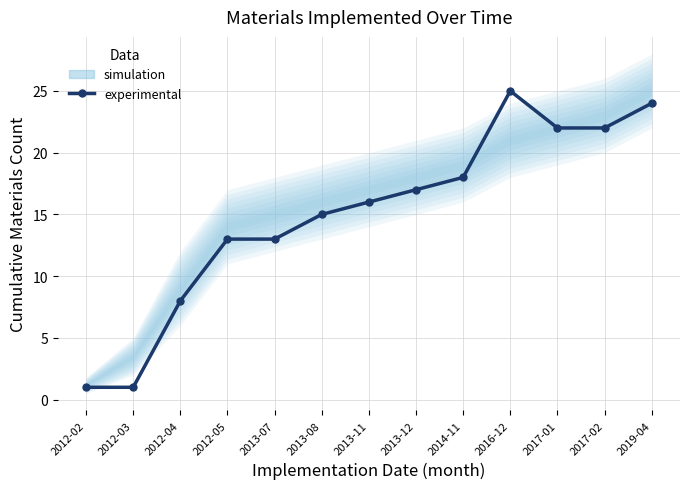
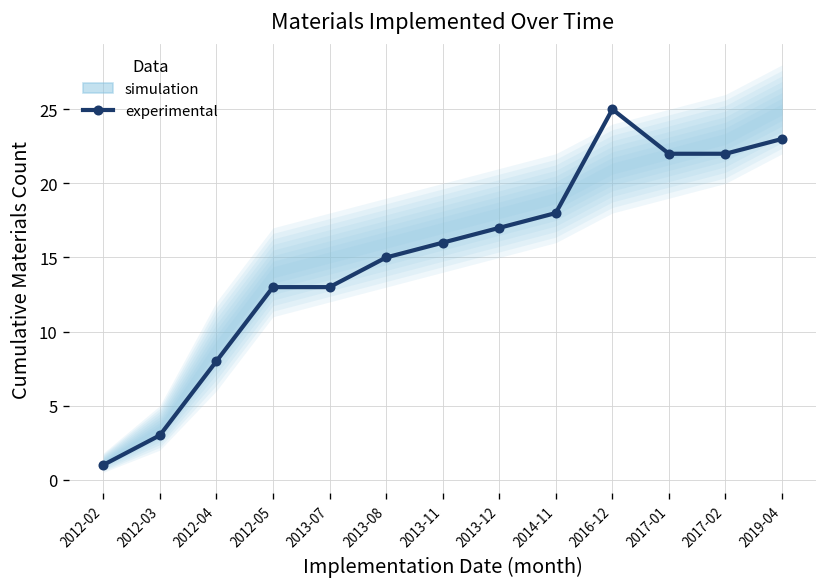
experimental, 2012-03: 1 -> 3
experimental, 2019-04: 24 -> 23
